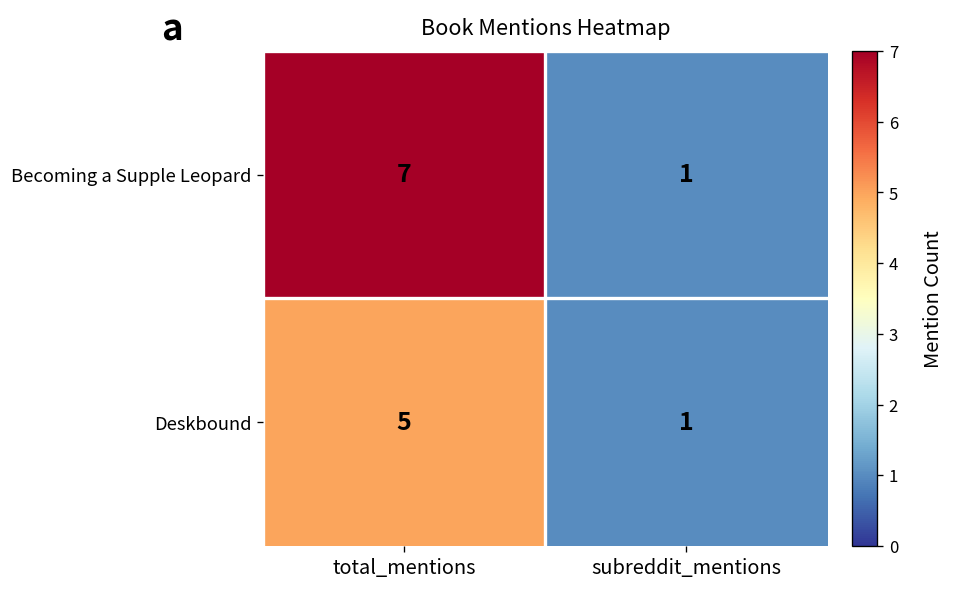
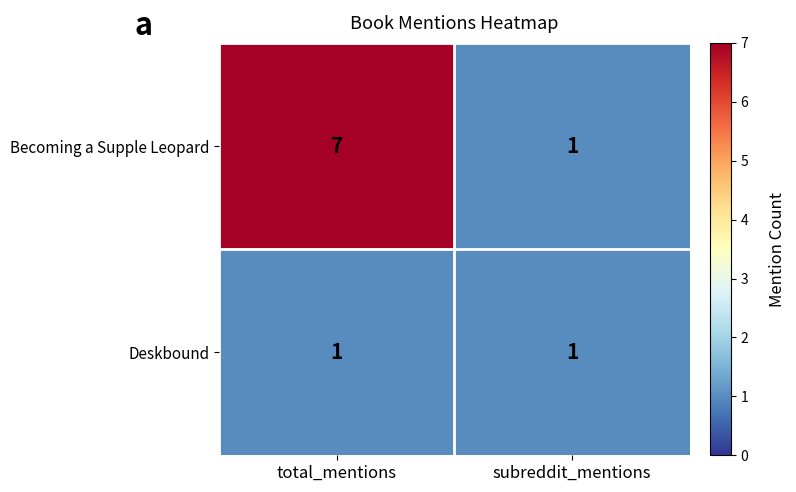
Deskbound, total_mentions: 5 -> 1
